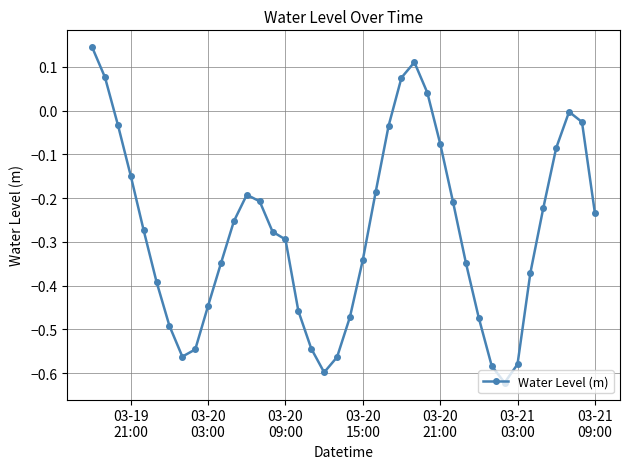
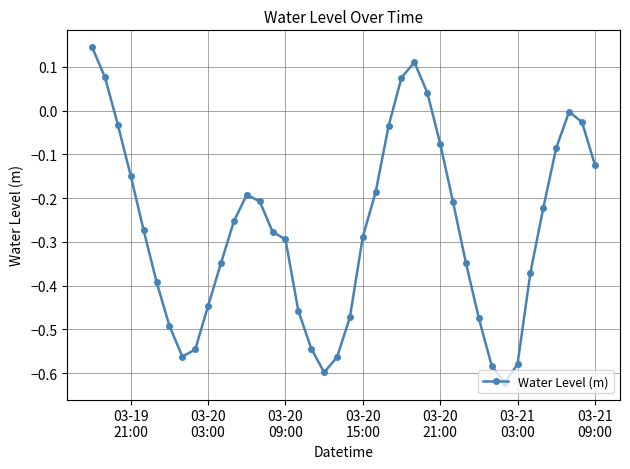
03-20 15:00: -0.34 -> -0.29
03-21 09:00: -0.23 -> -0.12
